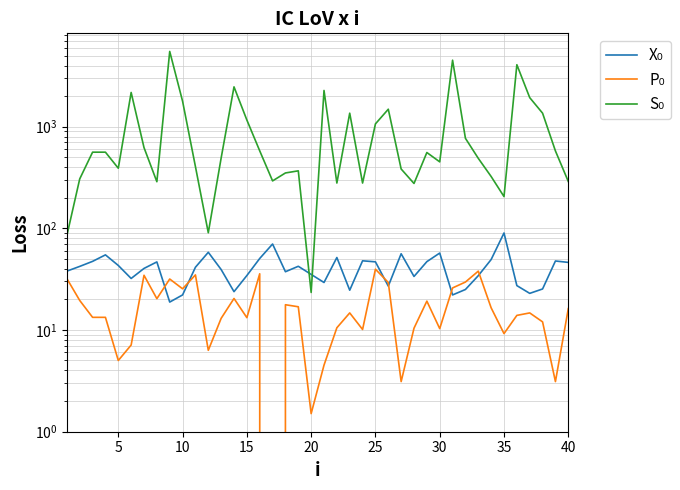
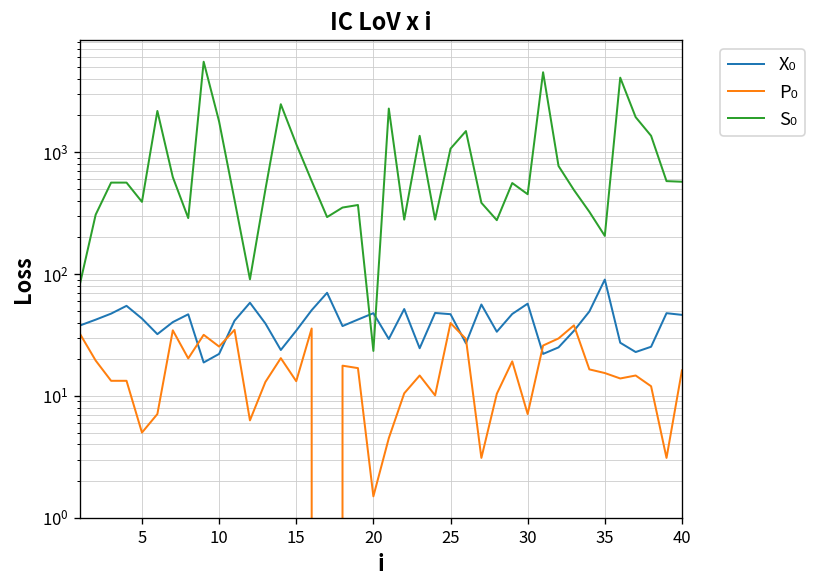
X₀, 20: 35 -> 50
P₀, 30: 10 -> 7
P₀, 35: 9 -> 15
S₀, 40: 290 -> 600
